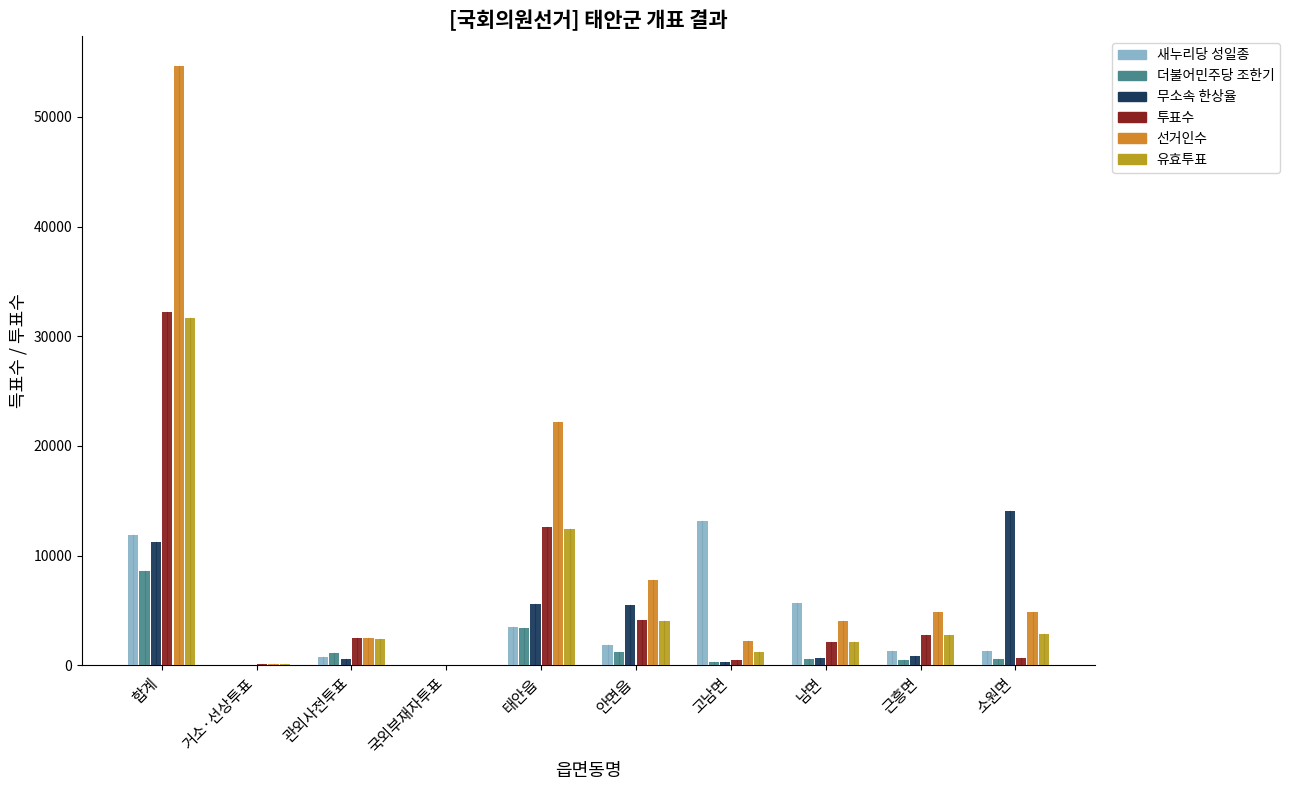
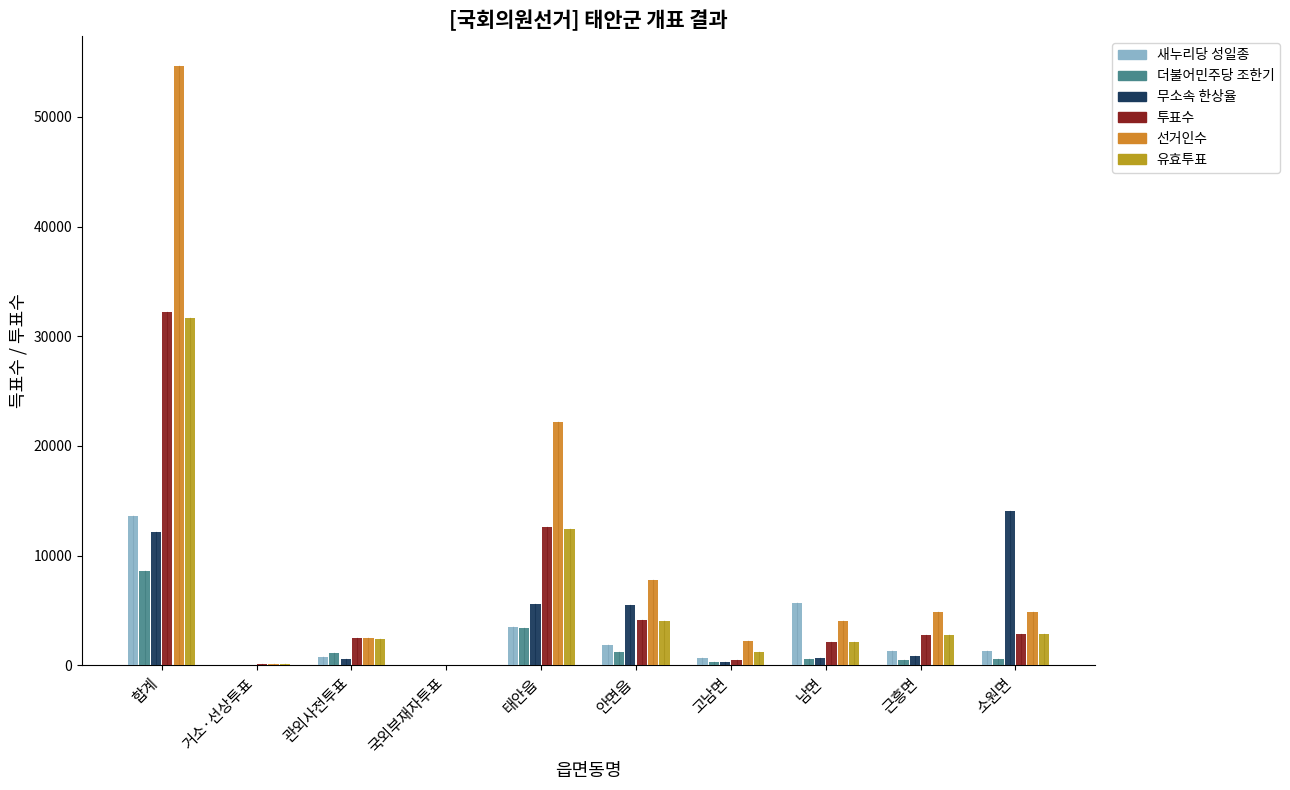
새누리당 성일종, 합계: 11800 -> 13600
무소속 한상율, 합계: 11300 -> 12100
새누리당 성일종, 고남면: 13200 -> 600
투표수, 소원면: 700 -> 2900
